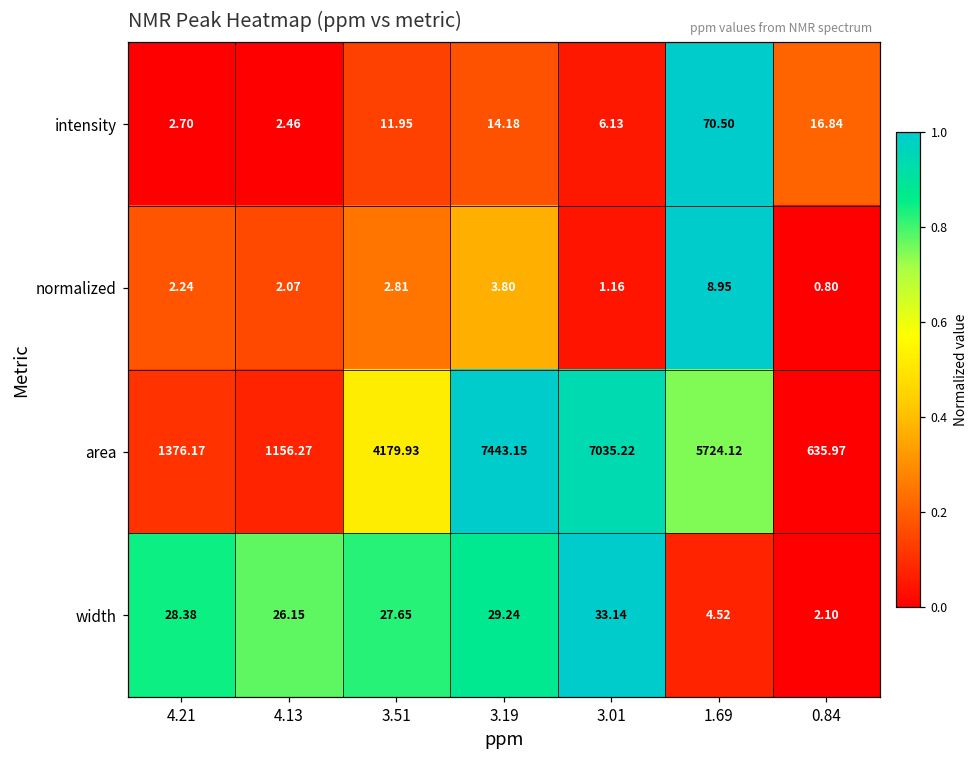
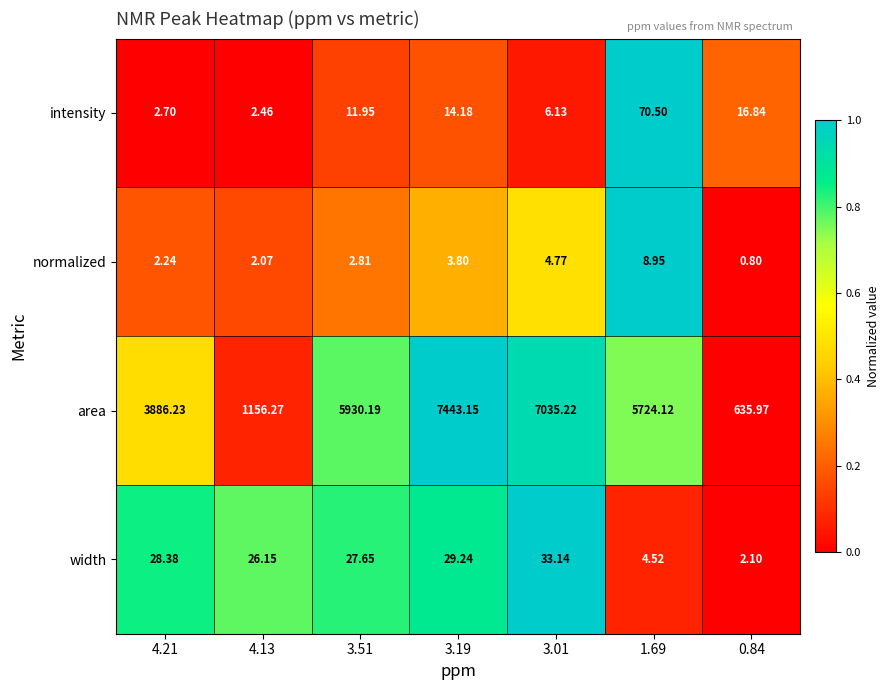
normalized, 3.01: 1.16 -> 4.77
area, 4.21: 1376.17 -> 3886.23
area, 3.51: 4179.93 -> 5930.19
